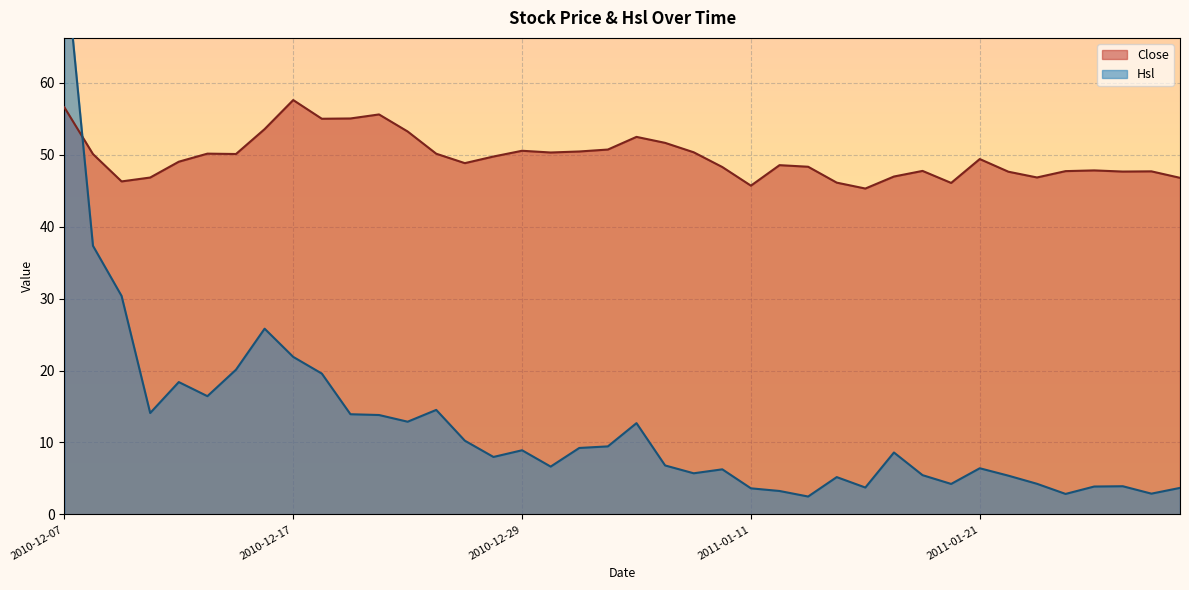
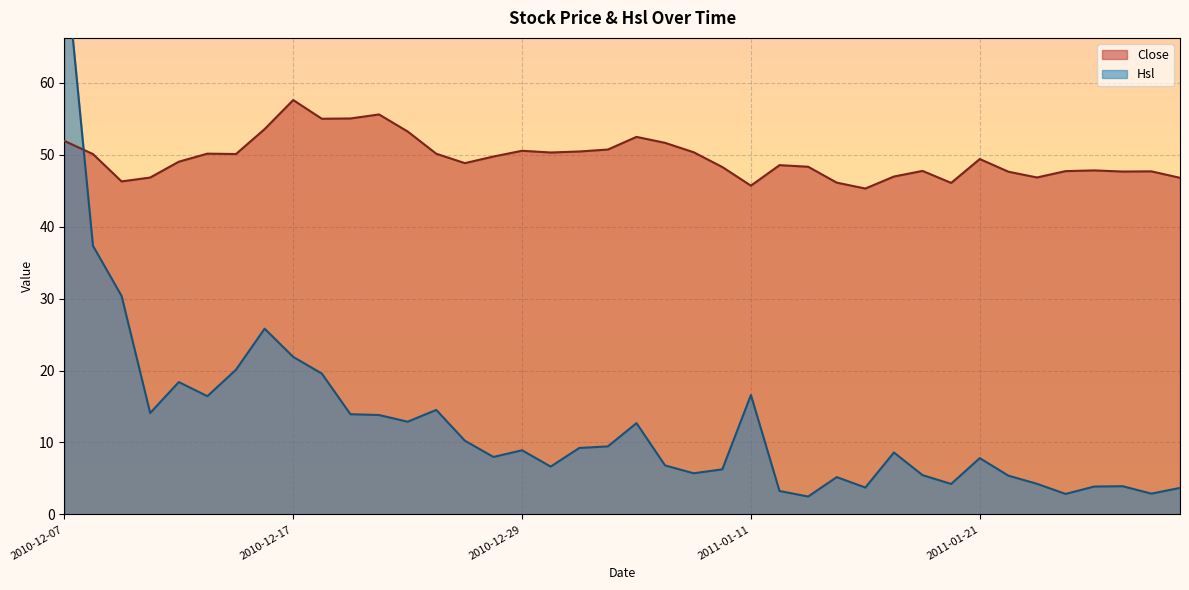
Close, 2010-12-07: 57 -> 52
Hsl, 2011-01-11: 4 -> 17
Hsl, 2011-01-21: 6 -> 8
